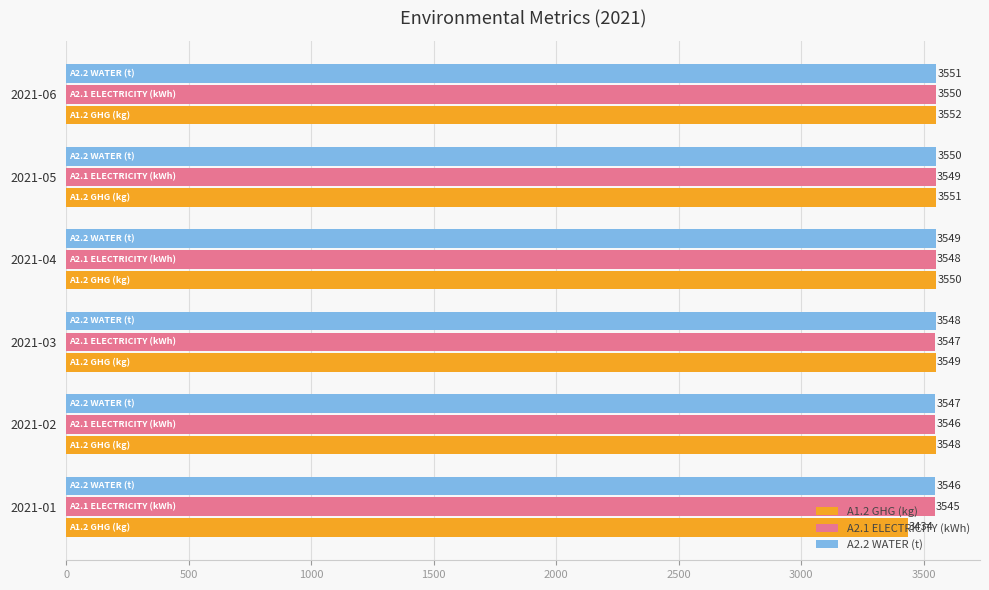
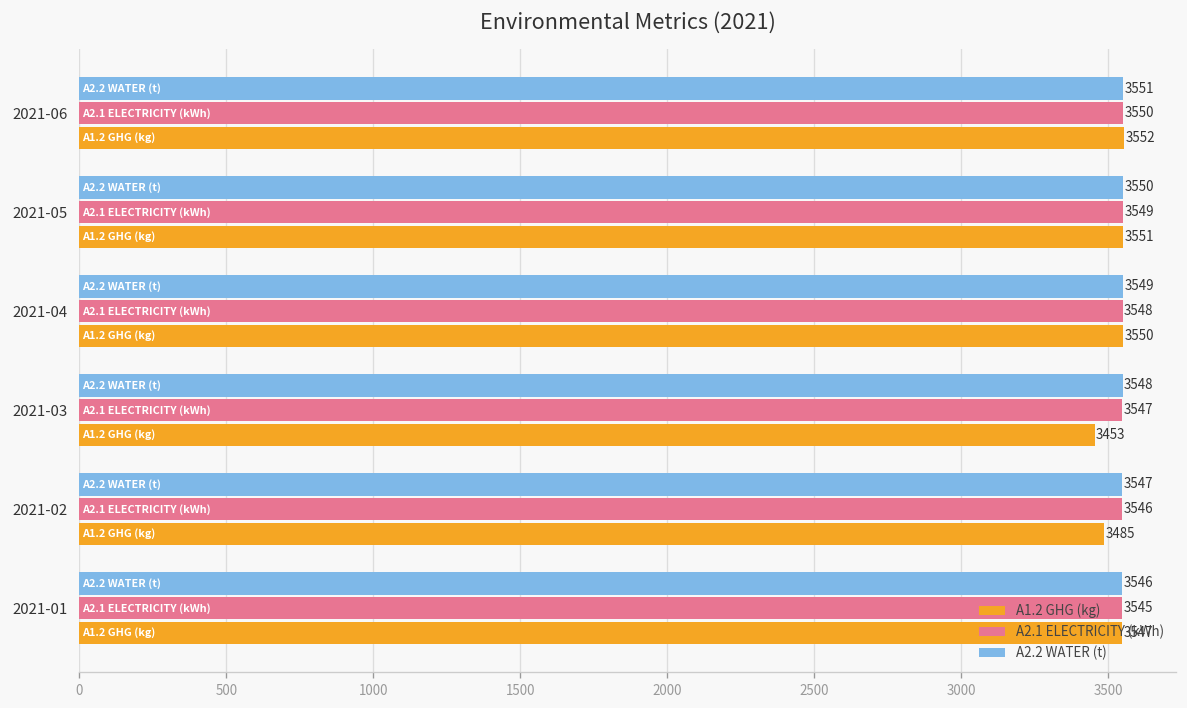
A1.2 GHG (kg), 2021-03: 3549 -> 3453
A1.2 GHG (kg), 2021-02: 3548 -> 3485
A1.2 GHG (kg), 2021-01: 3434 -> 3547
